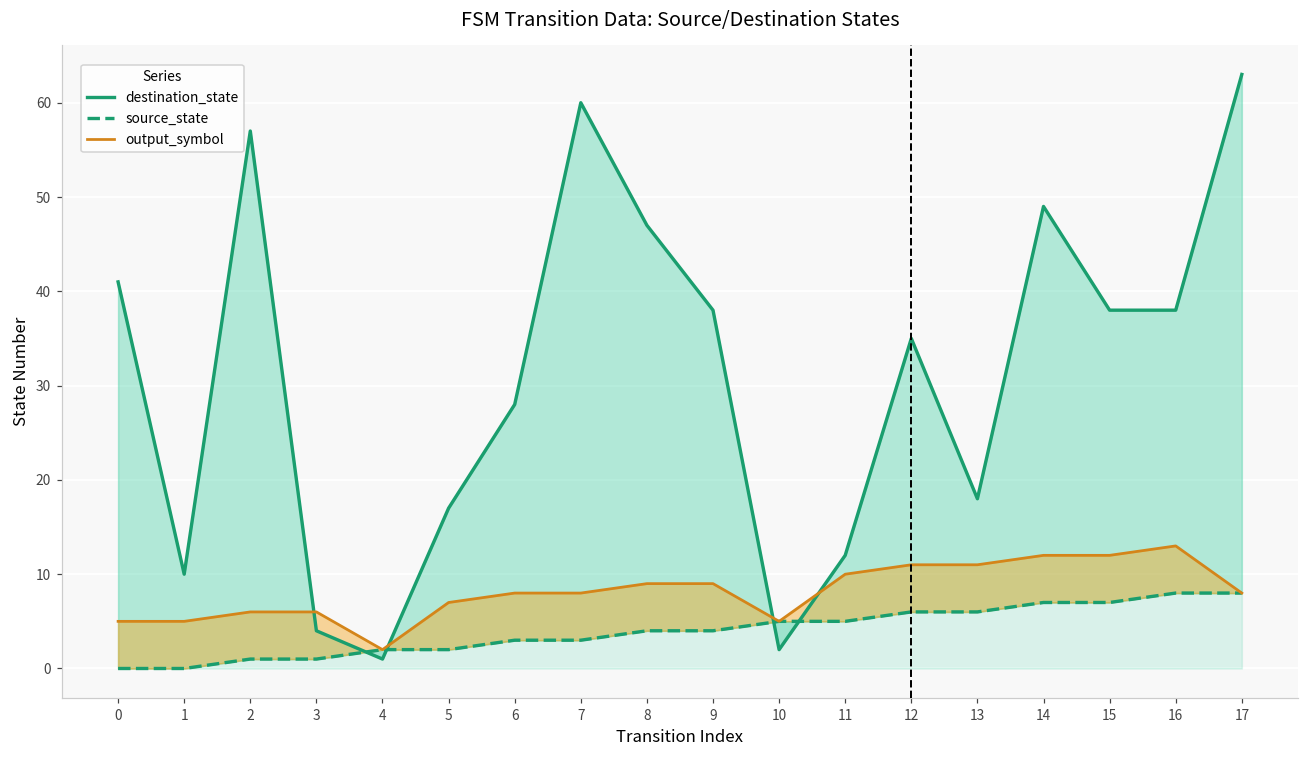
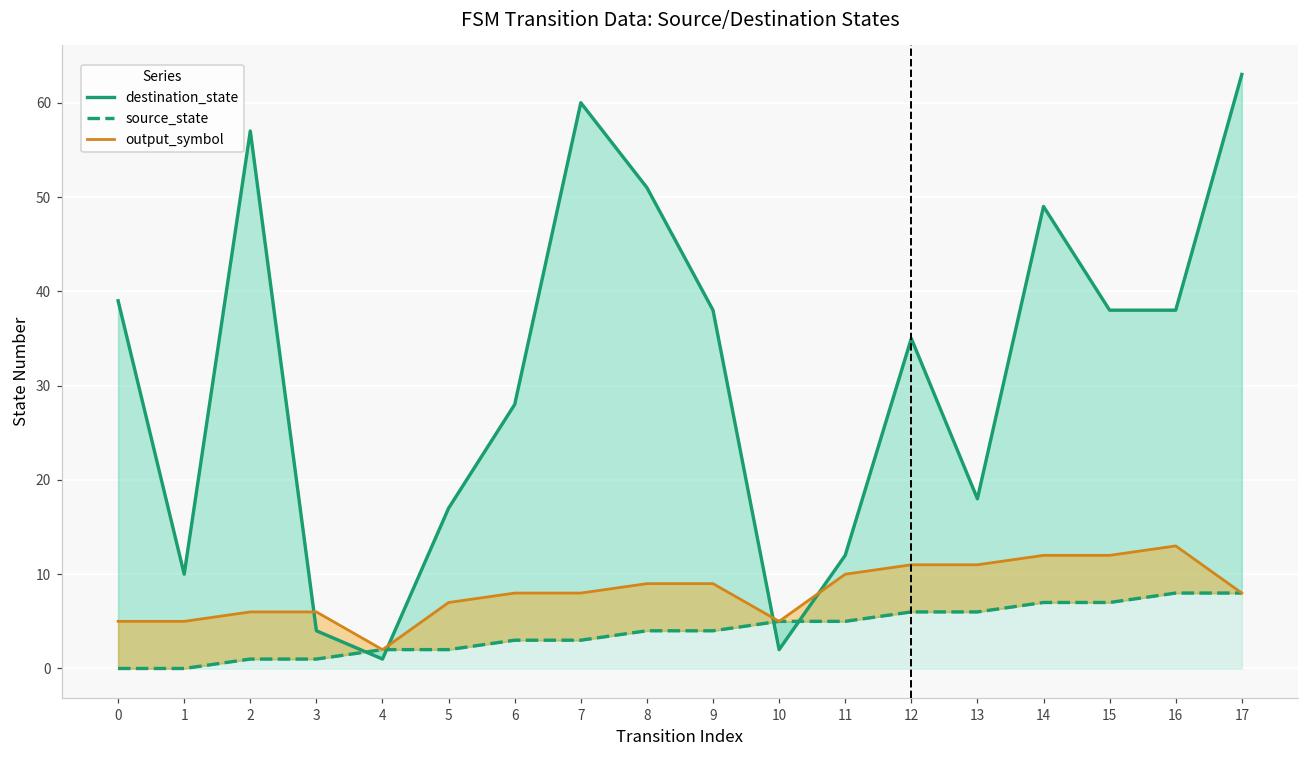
destination_state, 0: 41 -> 39
destination_state, 8: 47 -> 51
